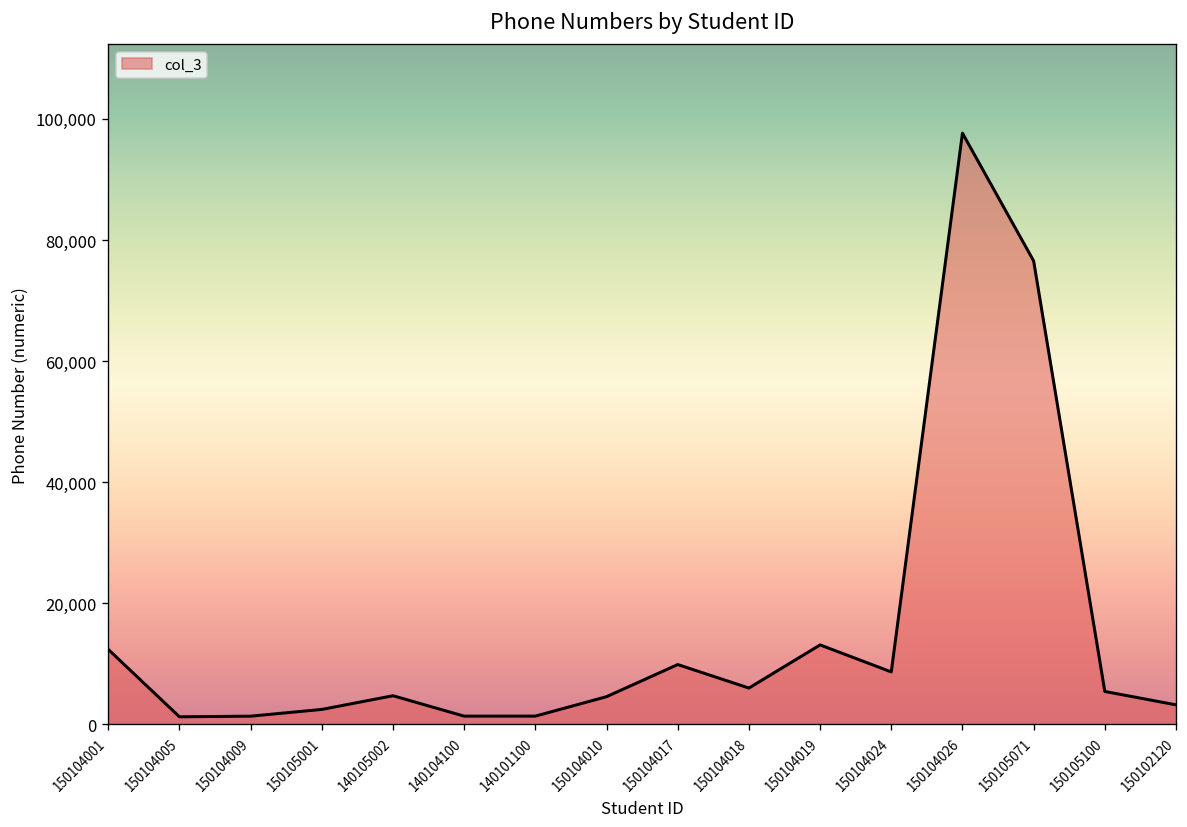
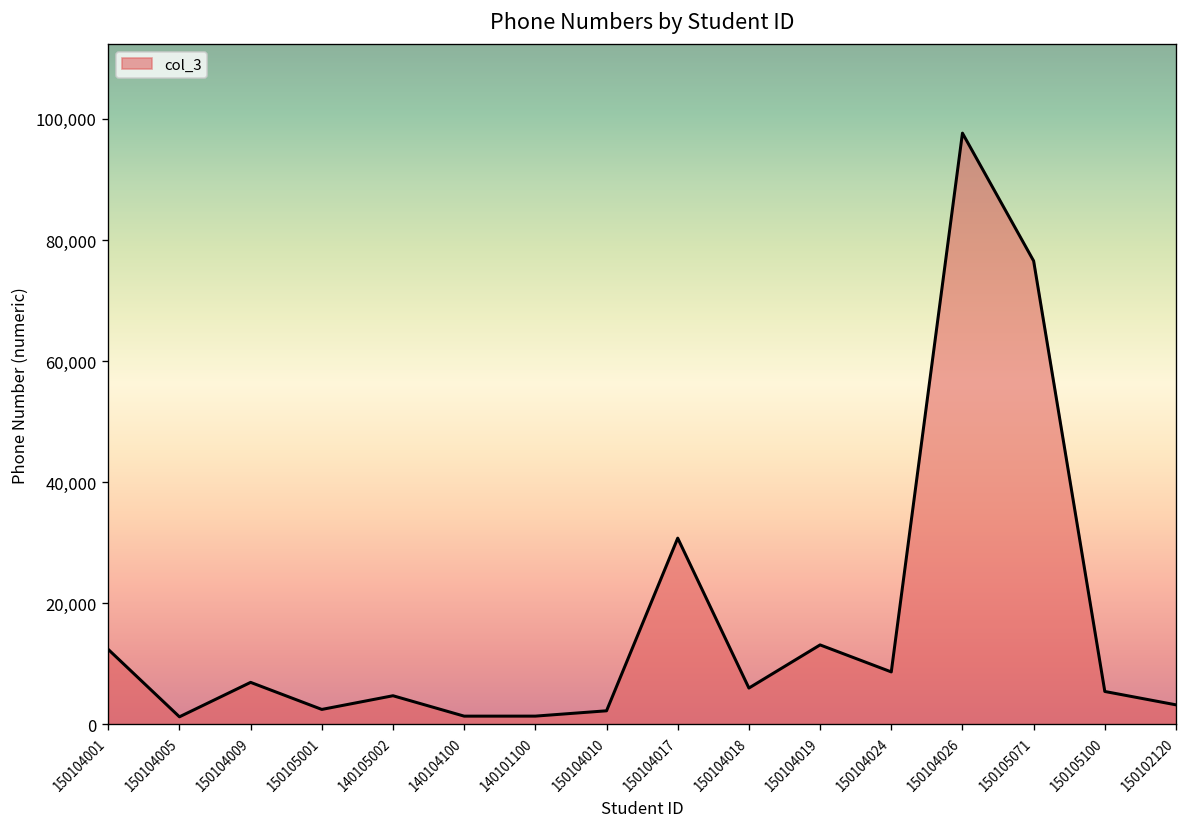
150104009: 1,000 -> 7,000
150104010: 5,000 -> 2,000
150104017: 10,000 -> 31,000
